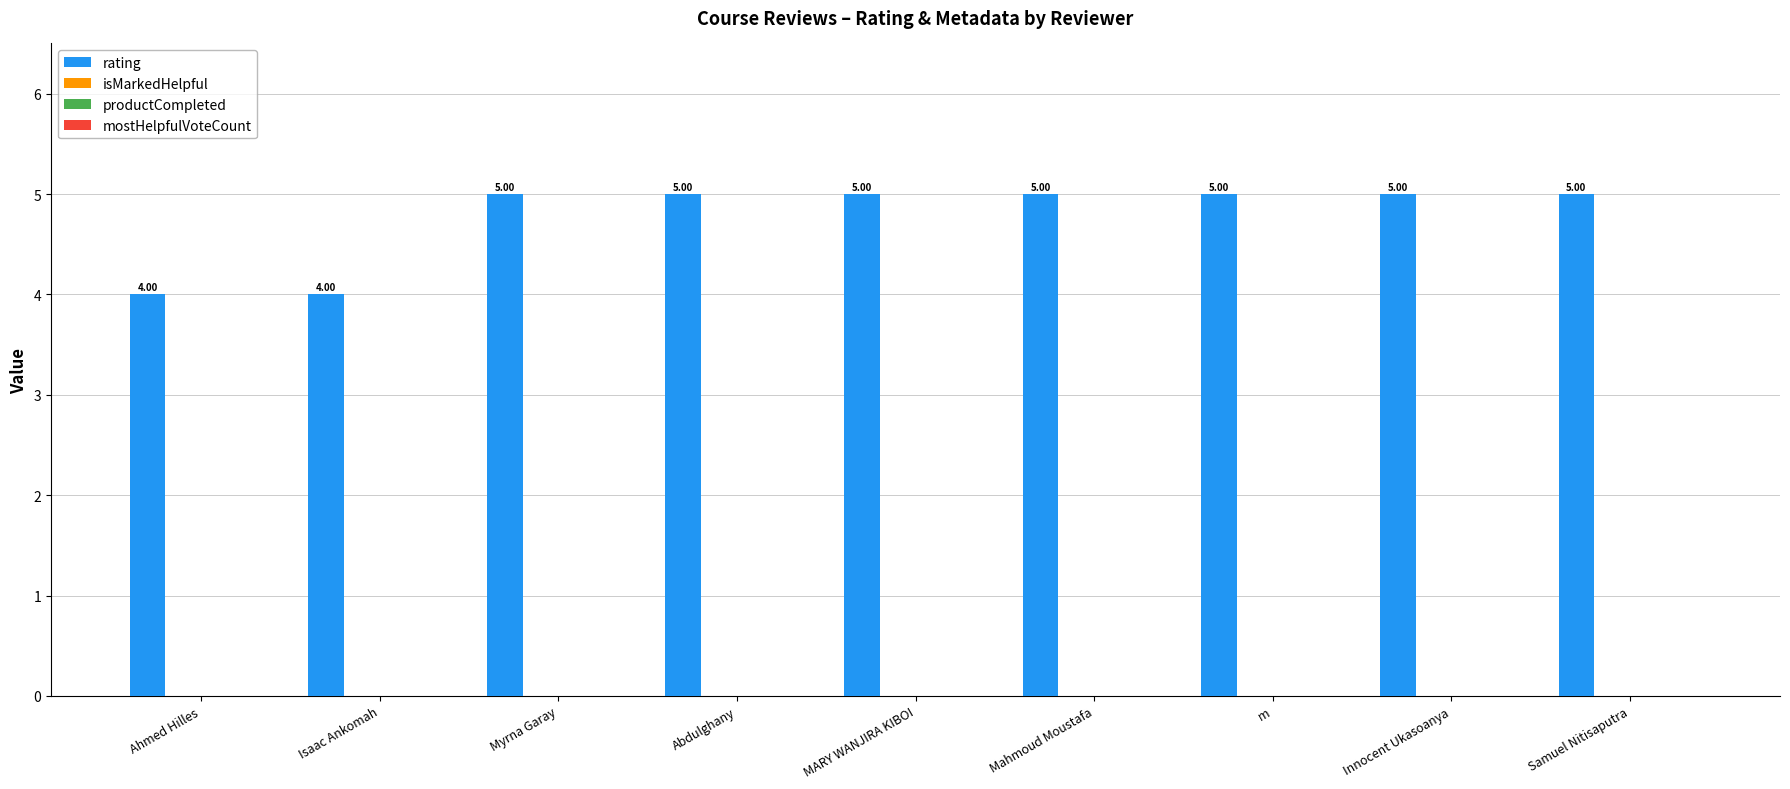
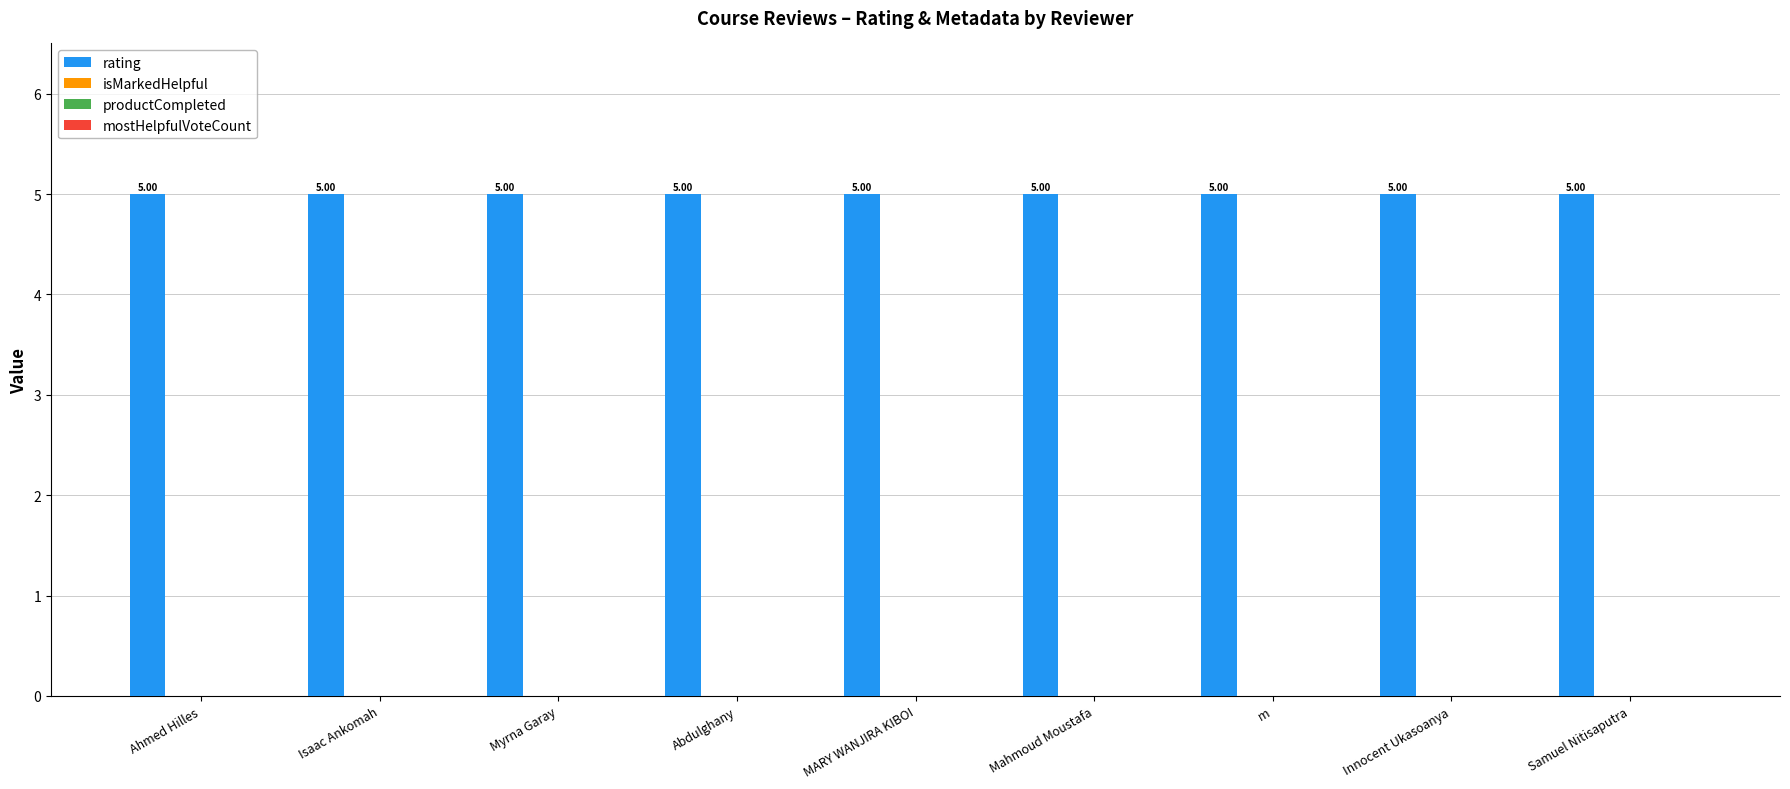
rating, Ahmed Hilles: 4.00 -> 5.00
rating, Isaac Ankomah: 4.00 -> 5.00
